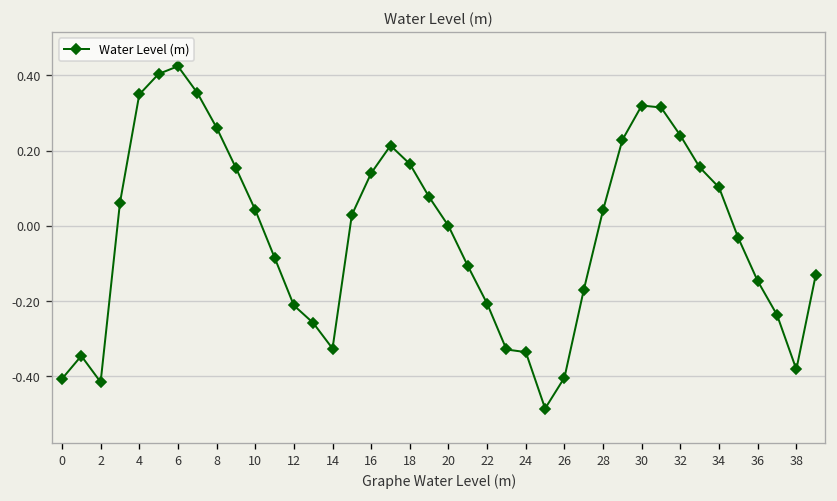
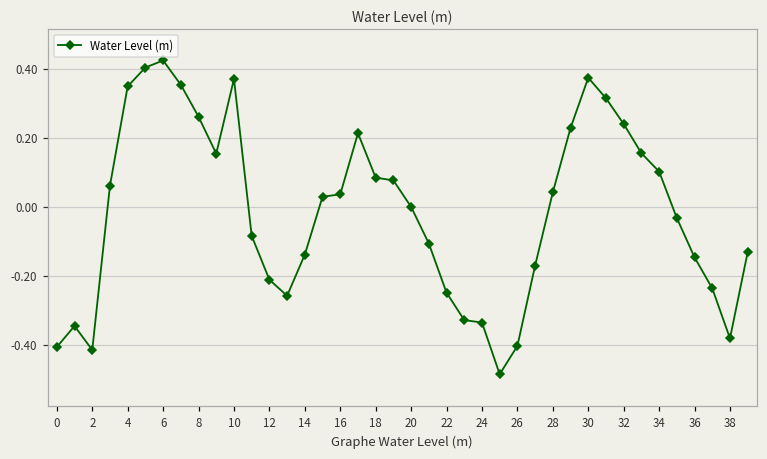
10: 0.04 -> 0.37
14: -0.33 -> -0.14
16: 0.14 -> 0.04
18: 0.16 -> 0.08
22: -0.21 -> -0.25
30: 0.32 -> 0.37
